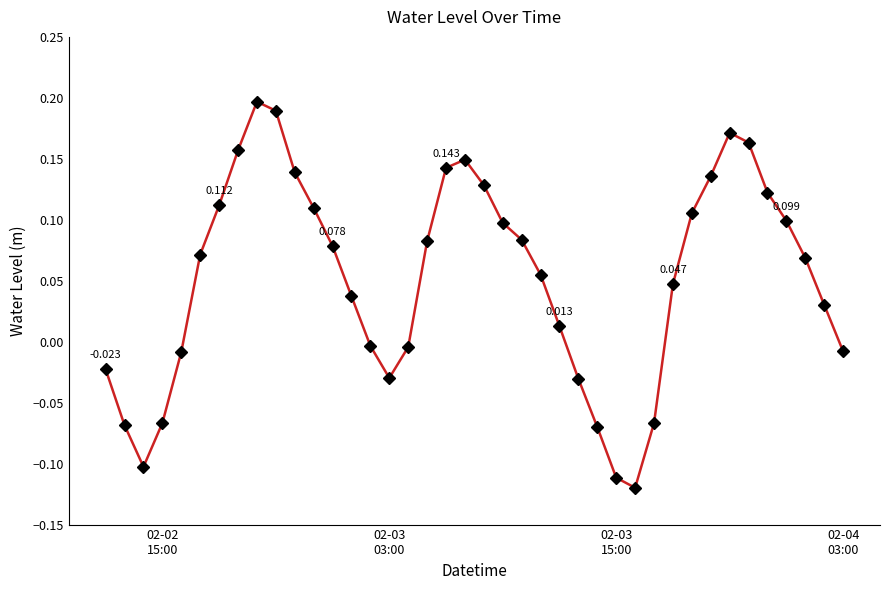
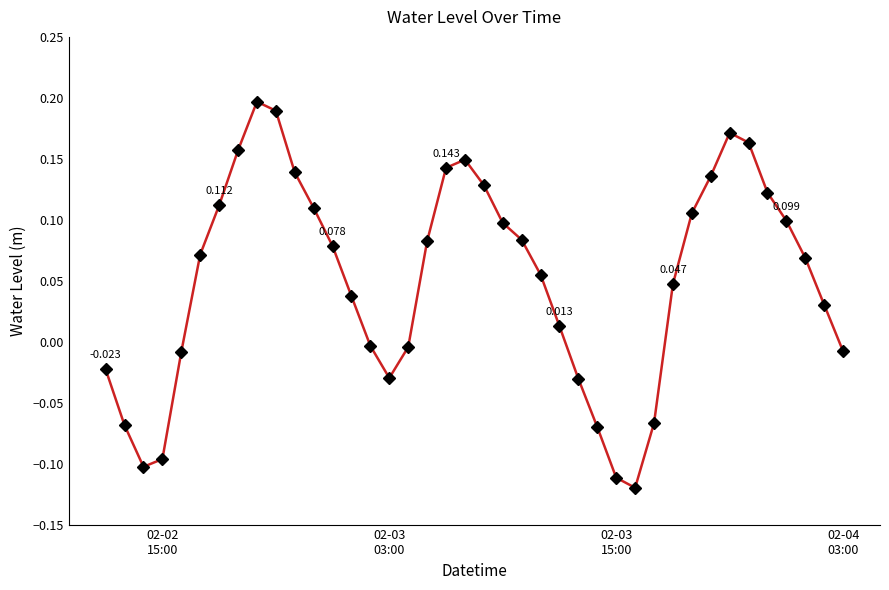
02-02 15:00: -0.067 -> -0.096
